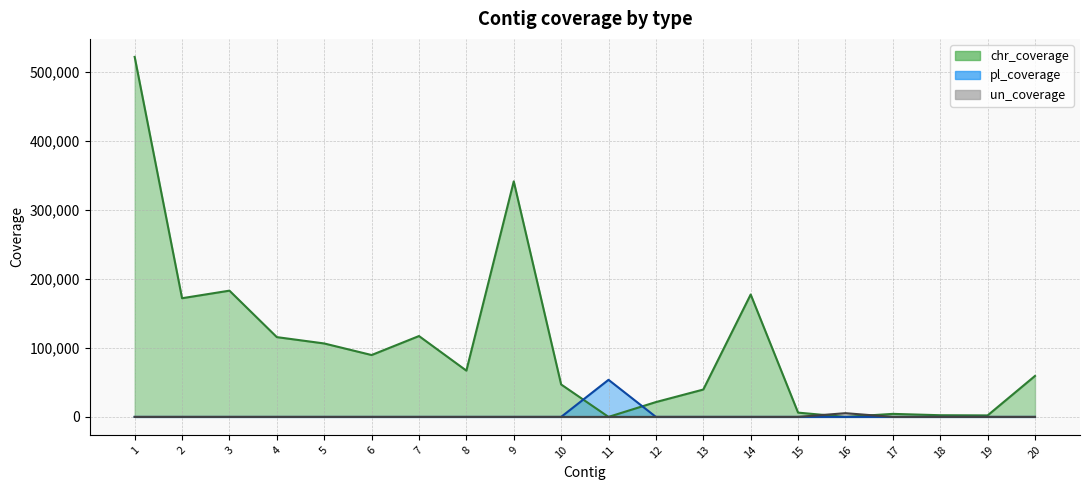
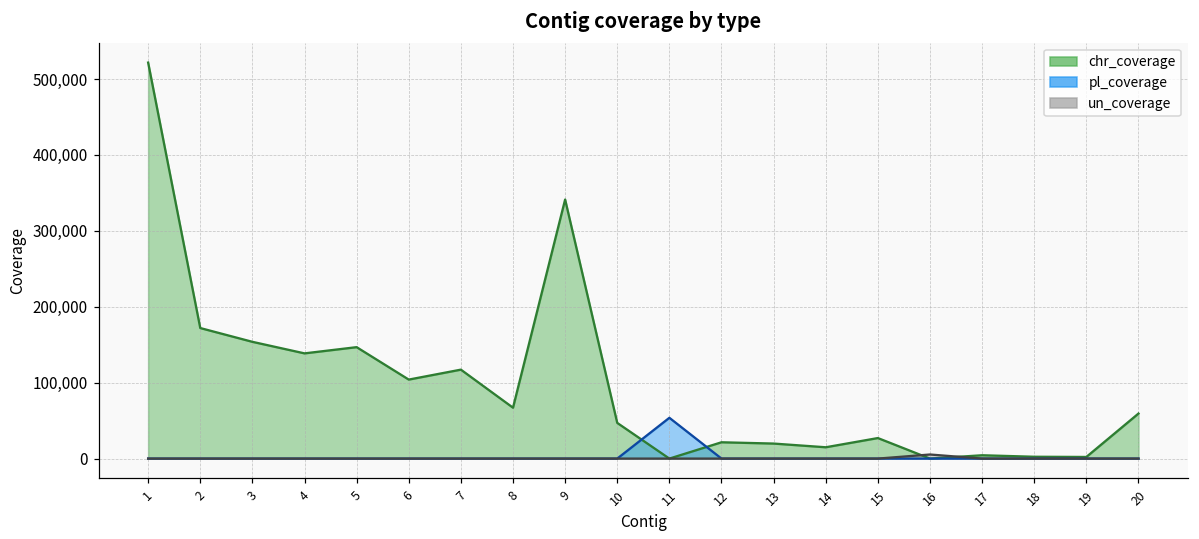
chr_coverage, 3: 180,000 -> 150,000
chr_coverage, 4: 120,000 -> 140,000
chr_coverage, 5: 110,000 -> 150,000
chr_coverage, 6: 90,000 -> 100,000
chr_coverage, 13: 40,000 -> 20,000
chr_coverage, 14: 180,000 -> 10,000
chr_coverage, 15: 10,000 -> 30,000
